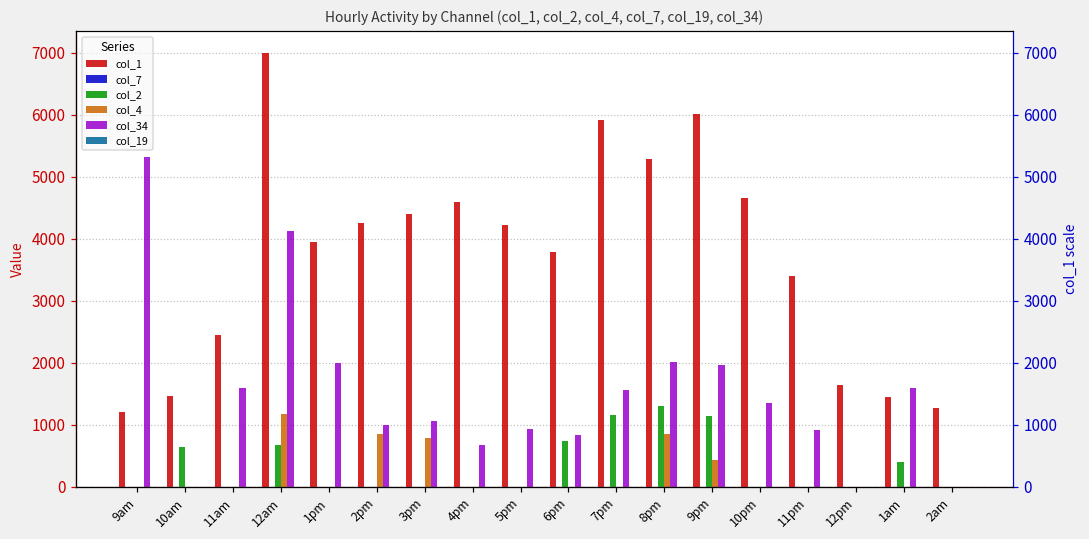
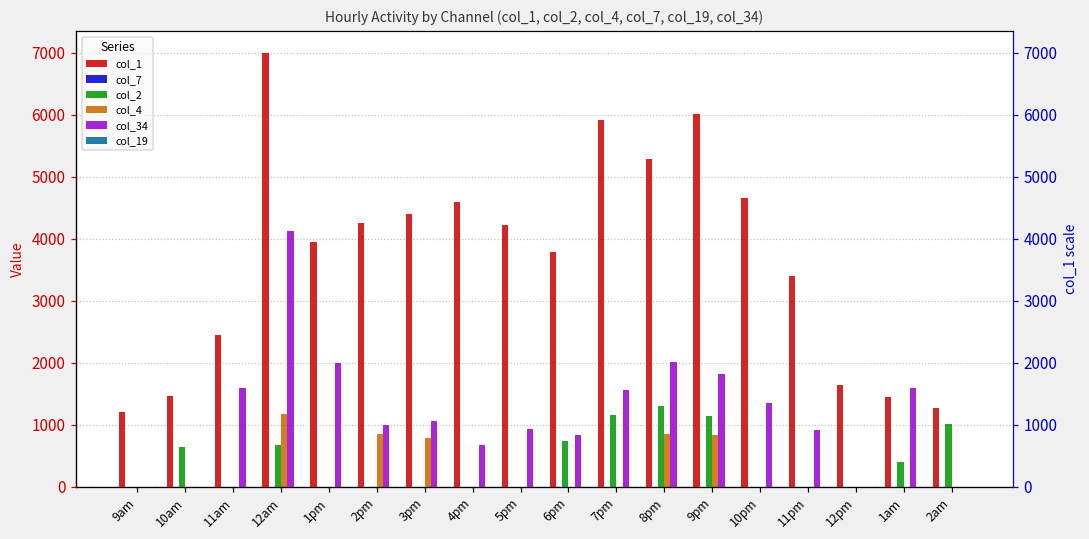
col_34, 9am: 5300 -> 0
col_4, 9pm: 400 -> 800
col_34, 9pm: 2000 -> 1800
col_2, 2am: 0 -> 1000
